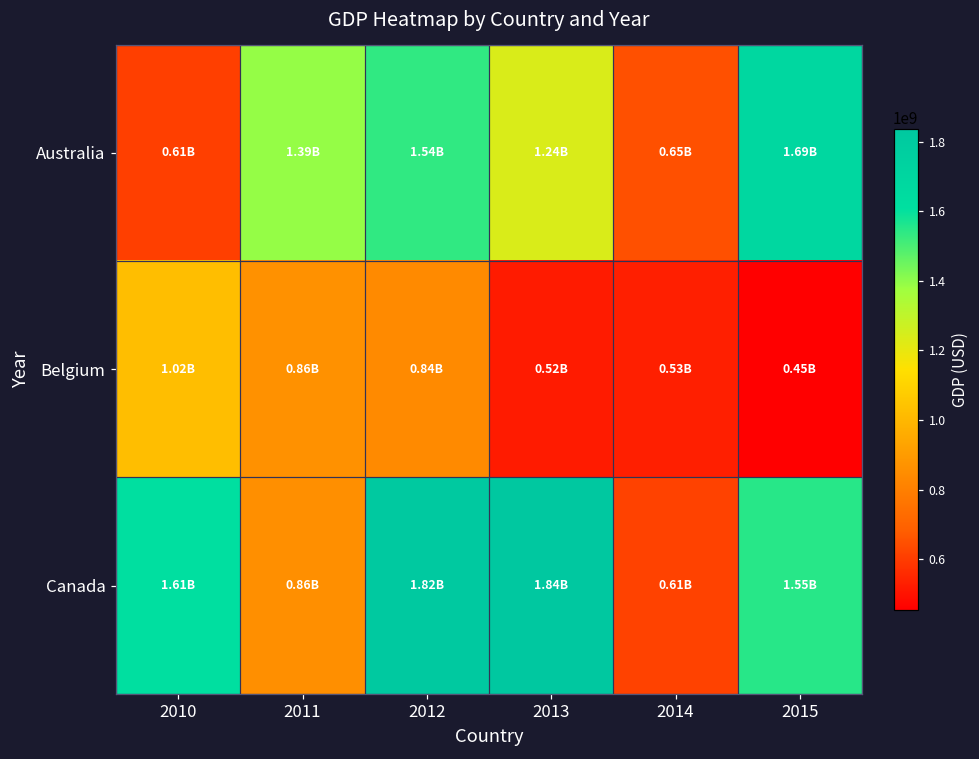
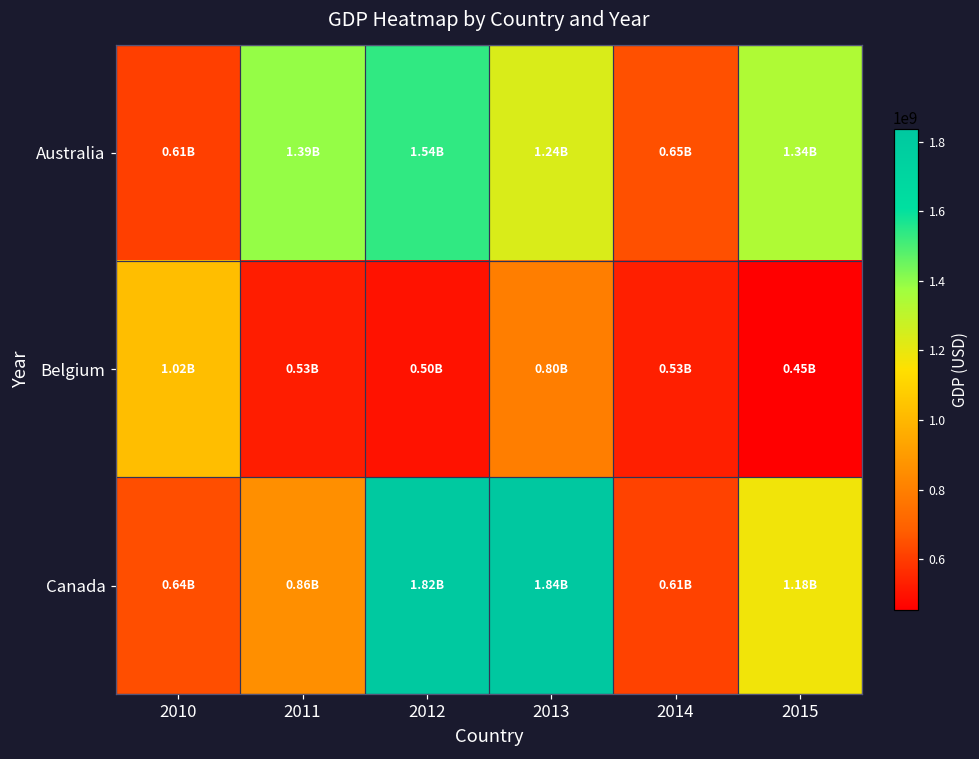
Australia, 2015: 1.69B -> 1.34B
Belgium, 2011: 0.86B -> 0.53B
Belgium, 2012: 0.84B -> 0.50B
Belgium, 2013: 0.52B -> 0.80B
Canada, 2010: 1.61B -> 0.64B
Canada, 2015: 1.55B -> 1.18B
